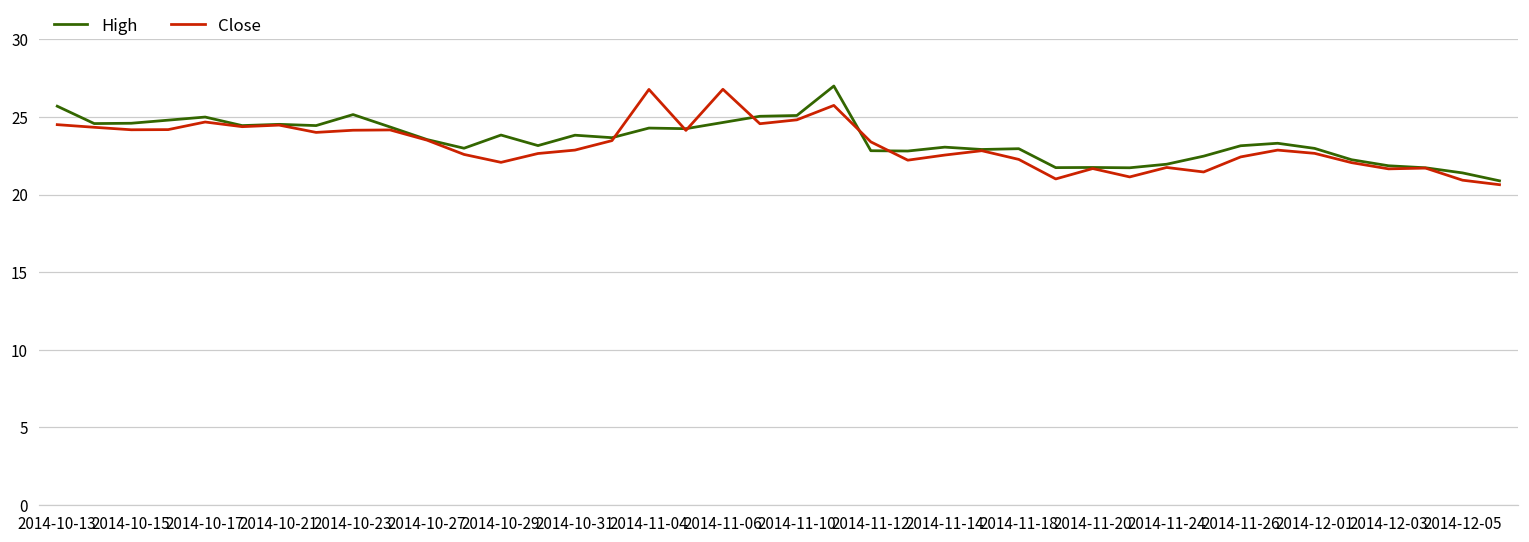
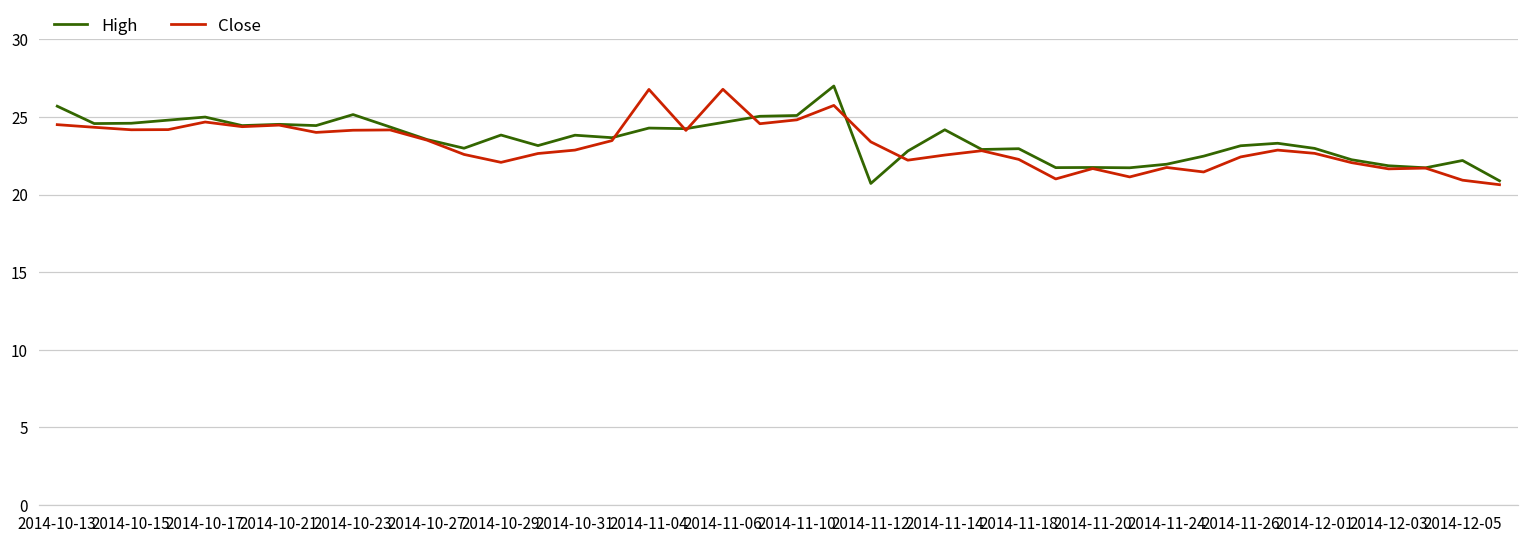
High, 2014-11-12: 22.8 -> 20.7
High, 2014-11-14: 23.1 -> 24.2
High, 2014-12-05: 21.4 -> 22.2
